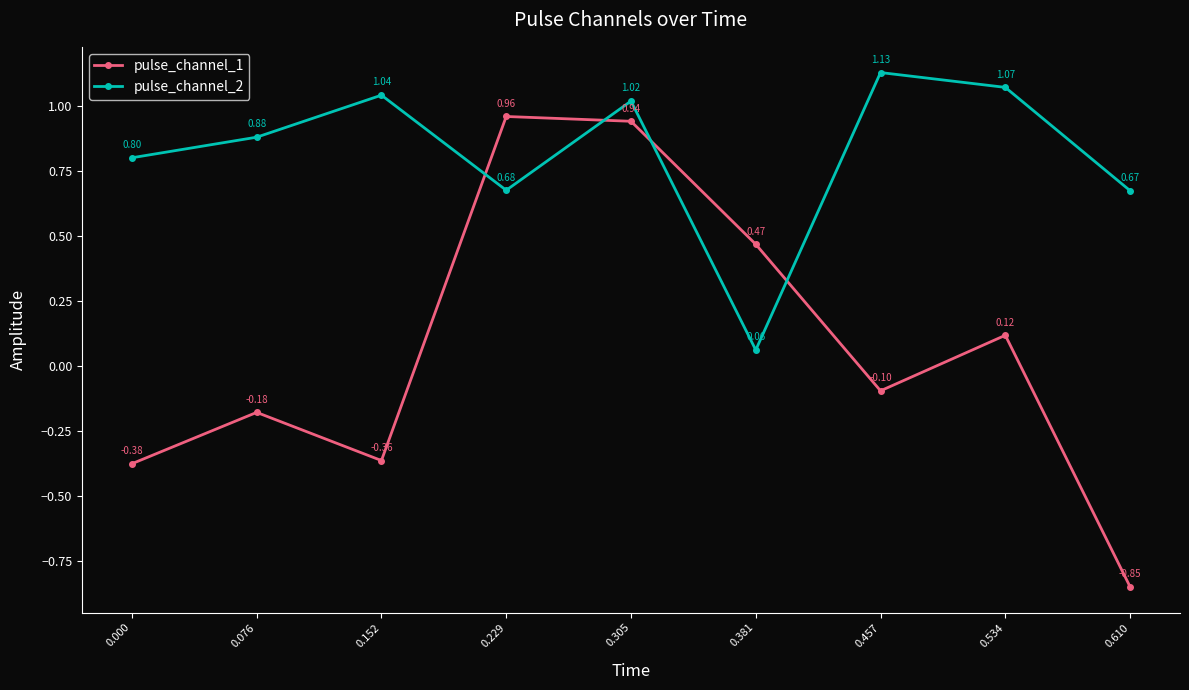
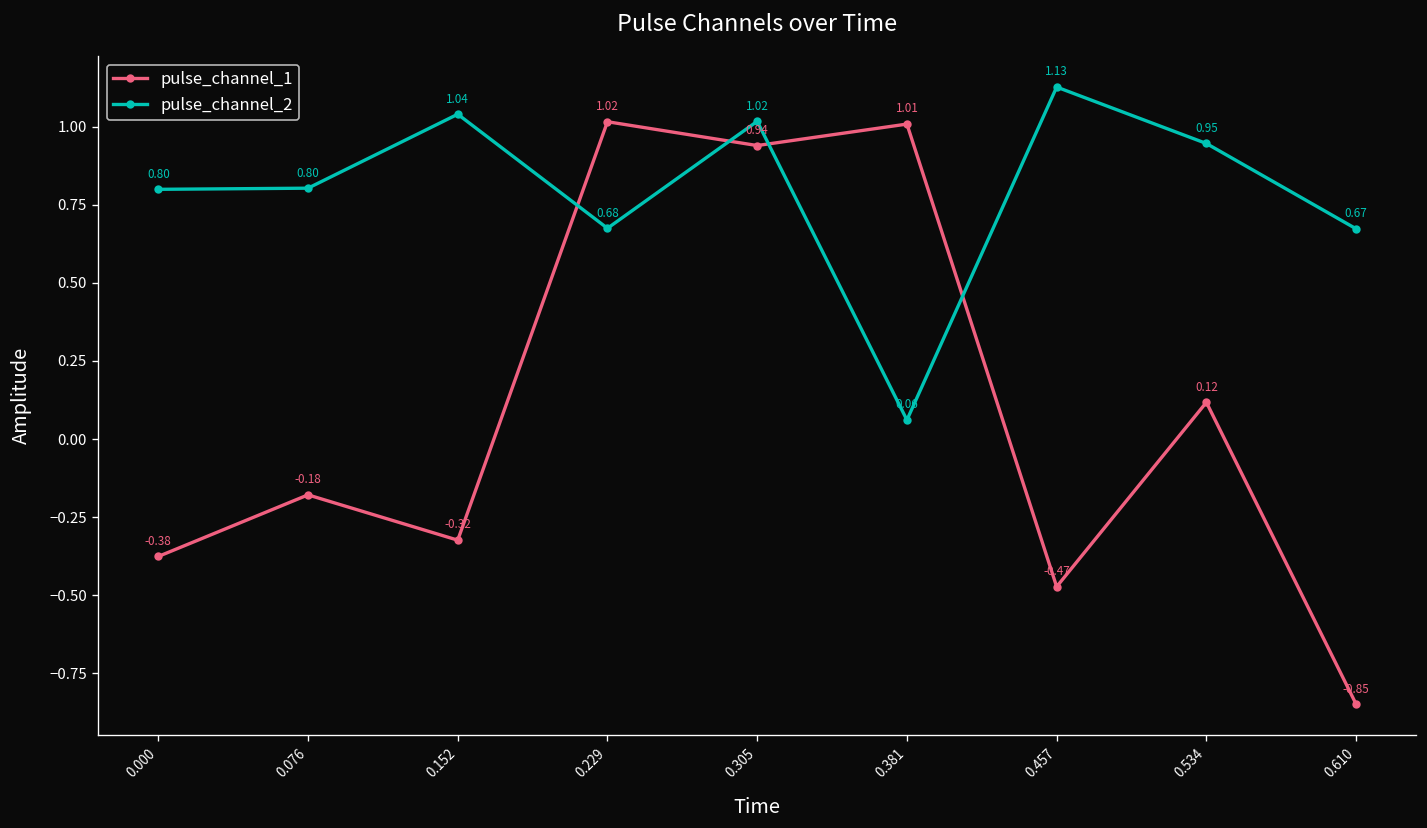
pulse_channel_2, 0.076: 0.88 -> 0.80
pulse_channel_1, 0.152: -0.36 -> -0.32
pulse_channel_1, 0.229: 0.96 -> 1.02
pulse_channel_1, 0.381: 0.47 -> 1.01
pulse_channel_1, 0.457: -0.10 -> -0.47
pulse_channel_2, 0.534: 1.07 -> 0.95
